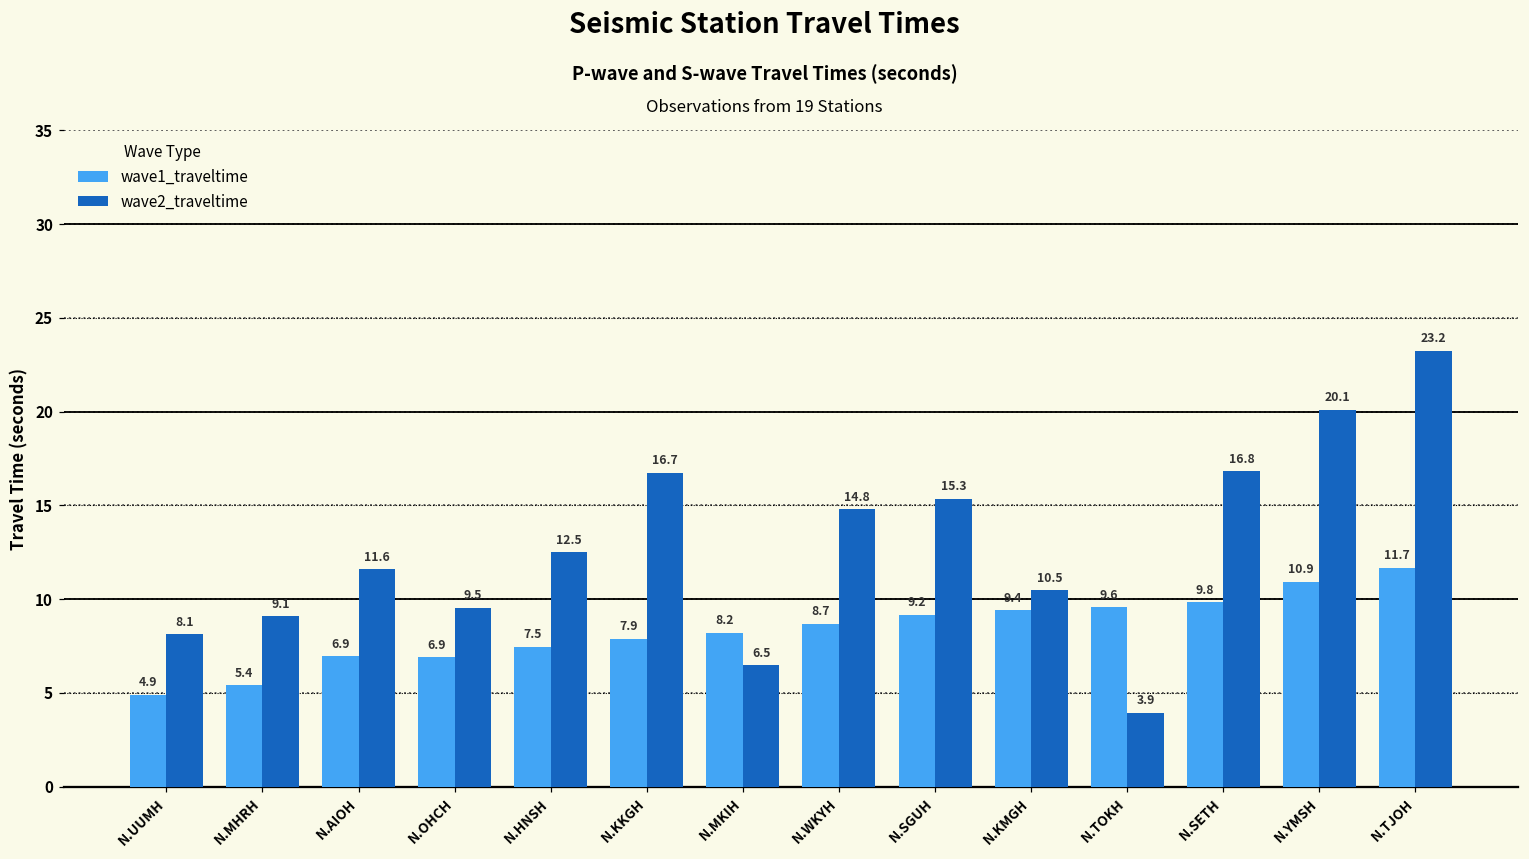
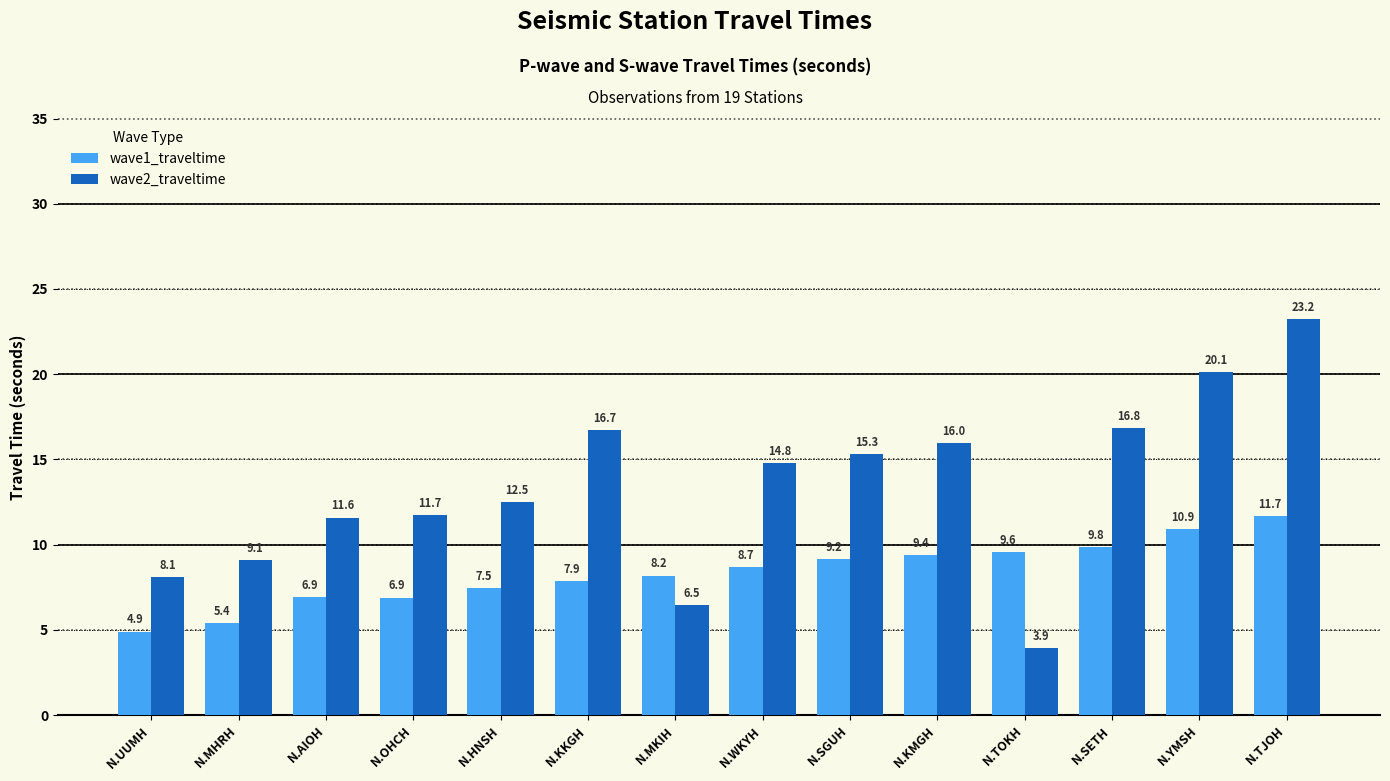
wave2_traveltime, N.OHCH: 9.5 -> 11.7
wave2_traveltime, N.KMGH: 10.5 -> 16.0
